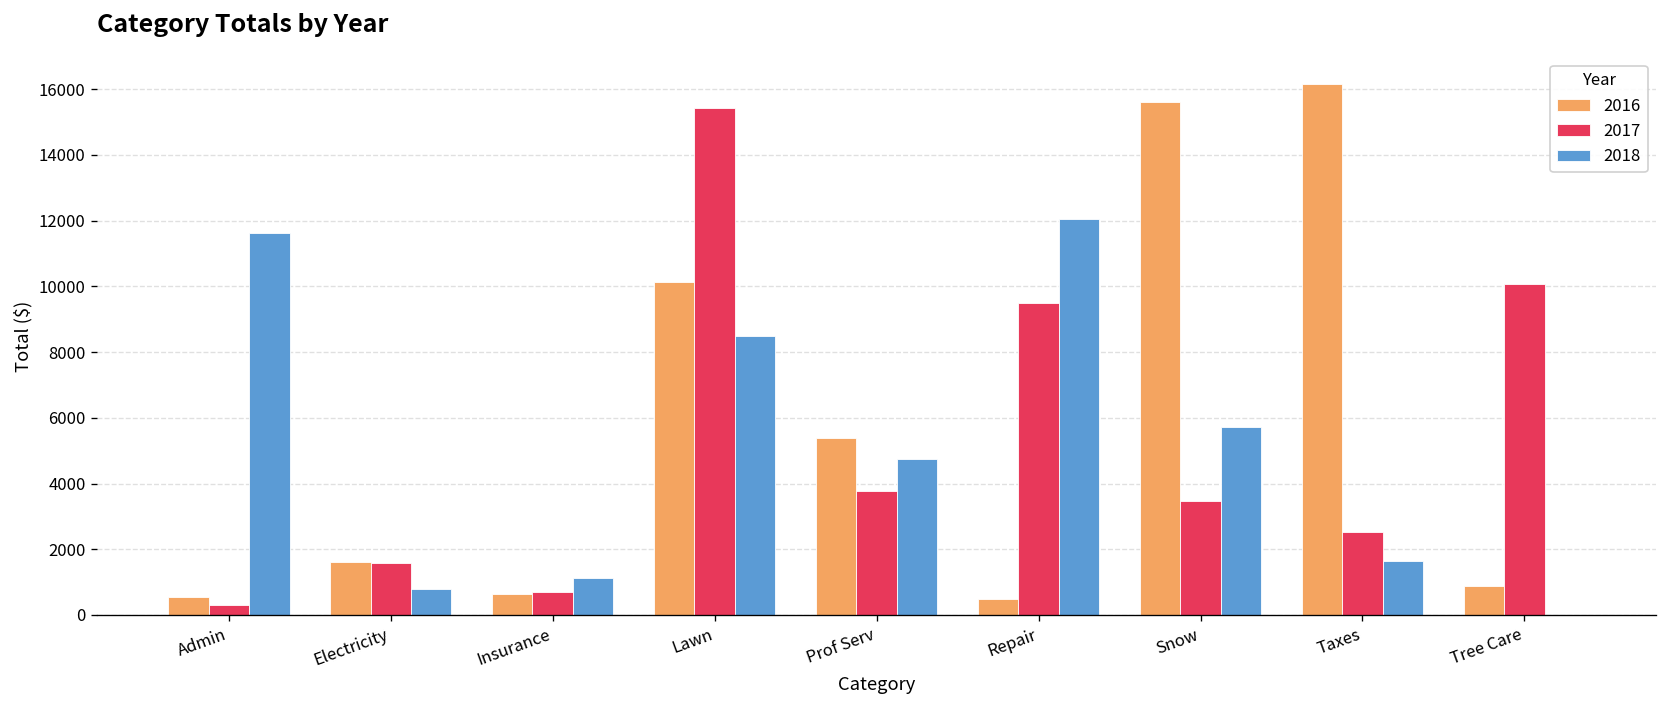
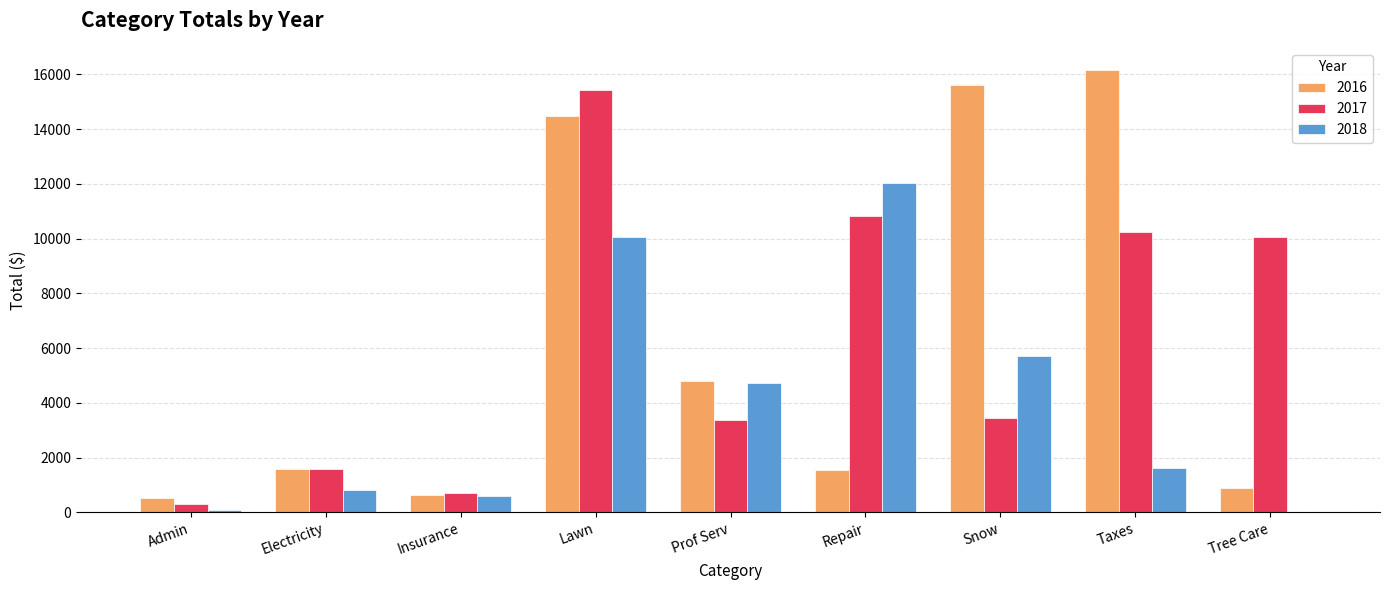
2018, Admin: 11600 -> 100
2018, Insurance: 1100 -> 600
2016, Lawn: 10100 -> 14500
2018, Lawn: 8500 -> 10100
2016, Prof Serv: 5400 -> 4800
2017, Prof Serv: 3800 -> 3400
2016, Repair: 500 -> 1500
2017, Repair: 9500 -> 10800
2017, Taxes: 2500 -> 10200
